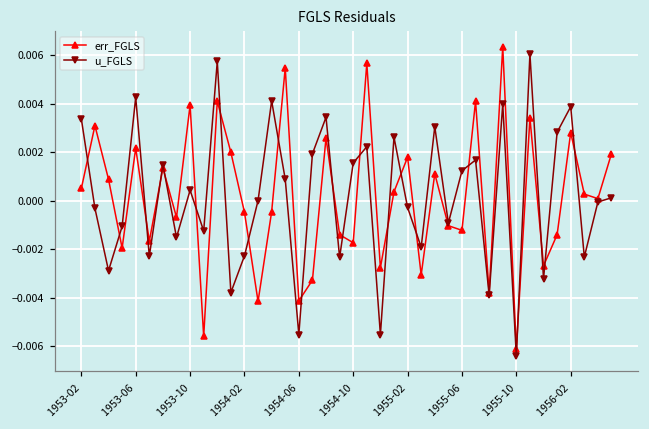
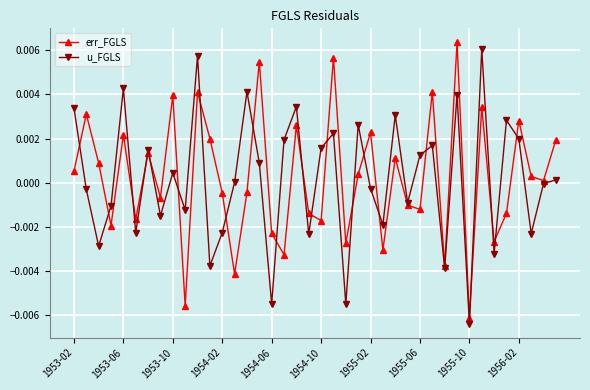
err_FGLS, 1954-06: -0.0041 -> -0.0023
err_FGLS, 1955-02: 0.0018 -> 0.0023
u_FGLS, 1956-02: 0.0039 -> 0.0020
